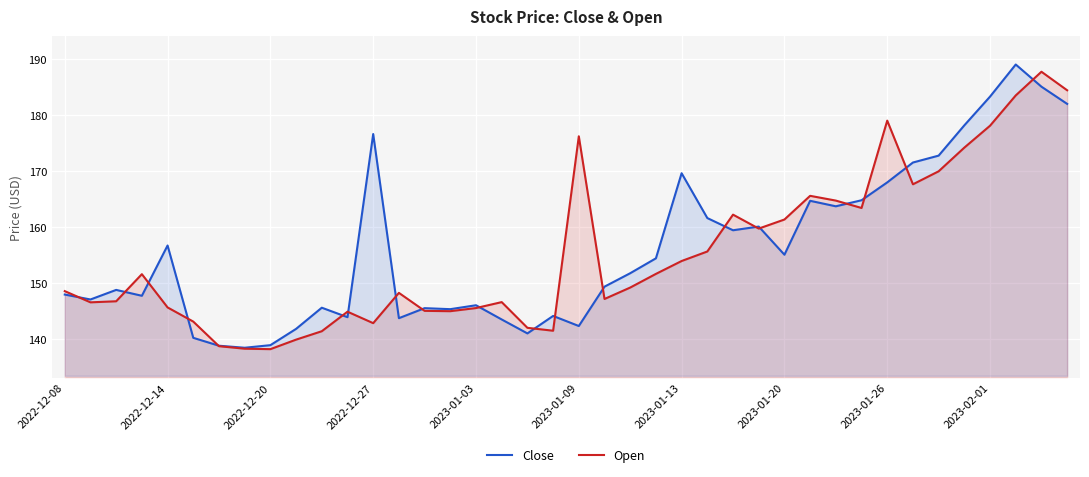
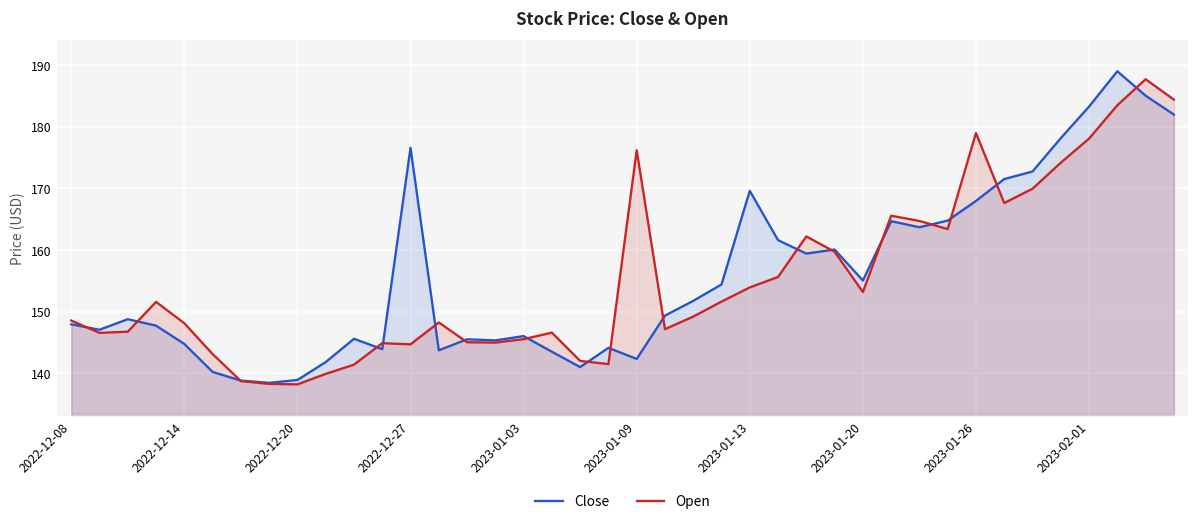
Close, 2022-12-14: 157 -> 145
Open, 2022-12-14: 146 -> 148
Open, 2022-12-27: 143 -> 145
Open, 2023-01-20: 161 -> 153
